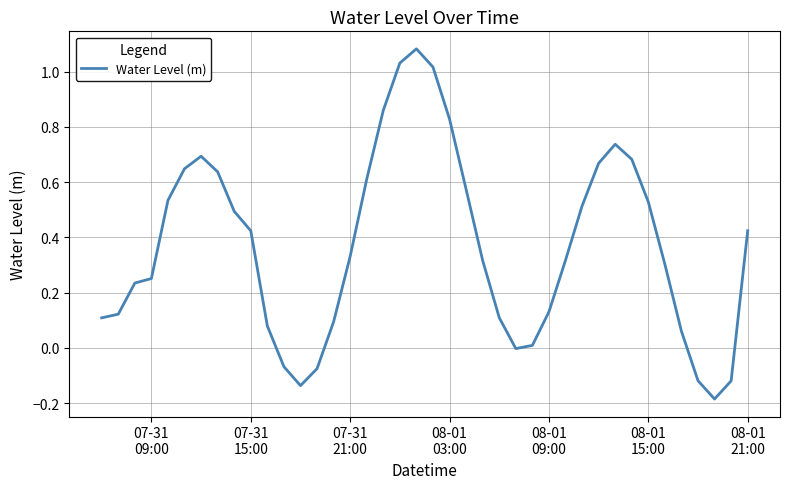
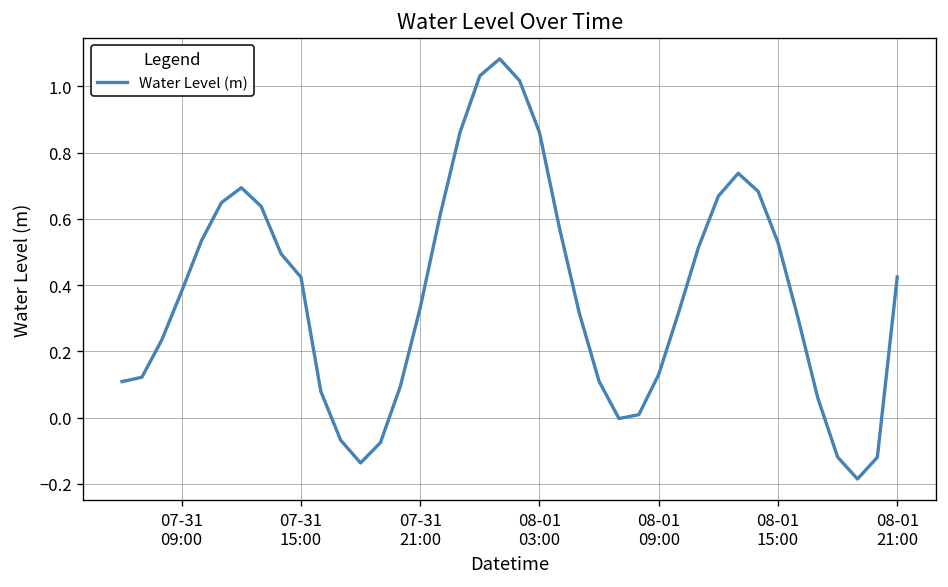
07-31 09:00: 0.25 -> 0.38
08-01 03:00: 0.83 -> 0.86
